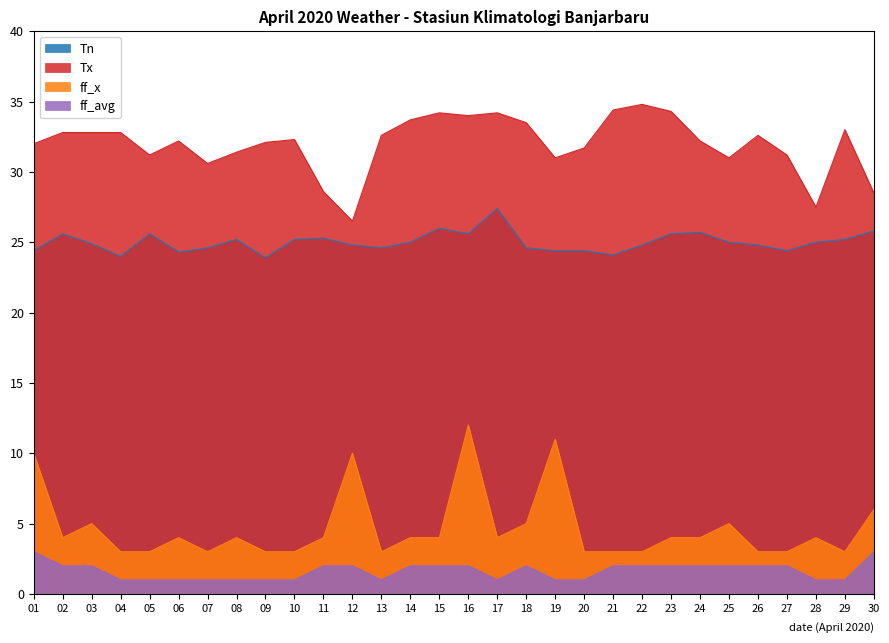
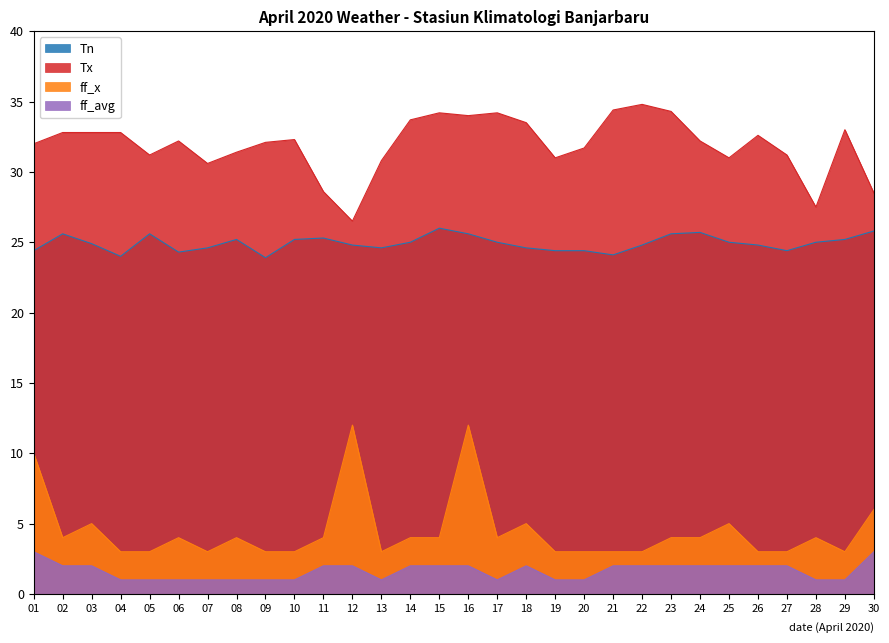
ff_x, 12: 10 -> 12
Tx, 13: 32.6 -> 30.8
Tn, 17: 27.4 -> 25.0
ff_x, 19: 11 -> 3
